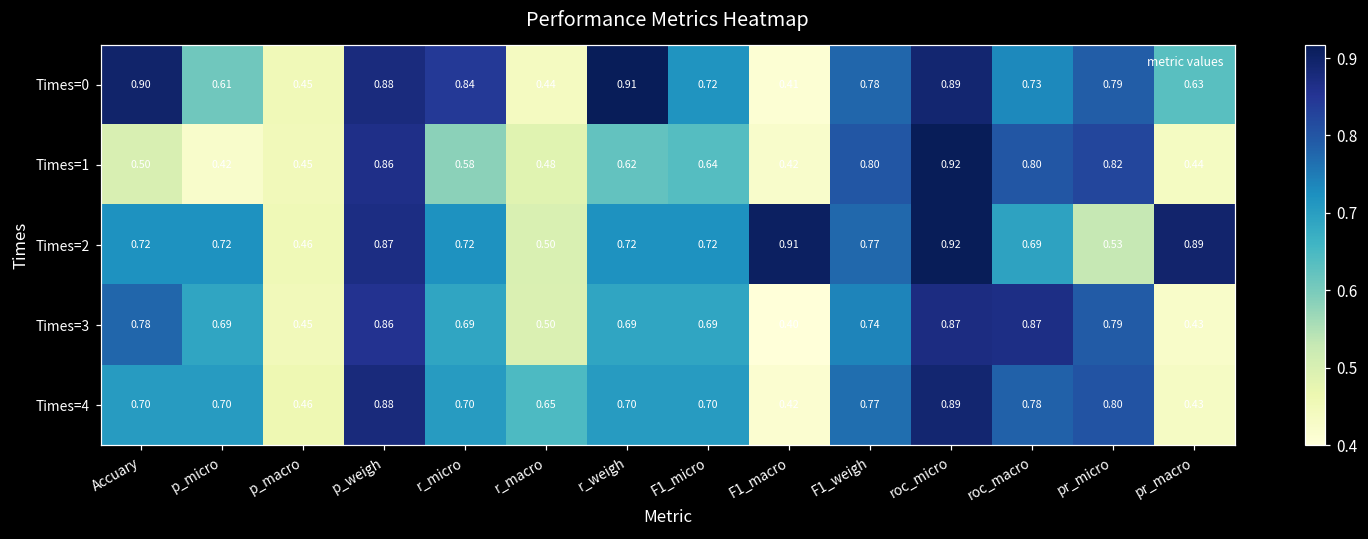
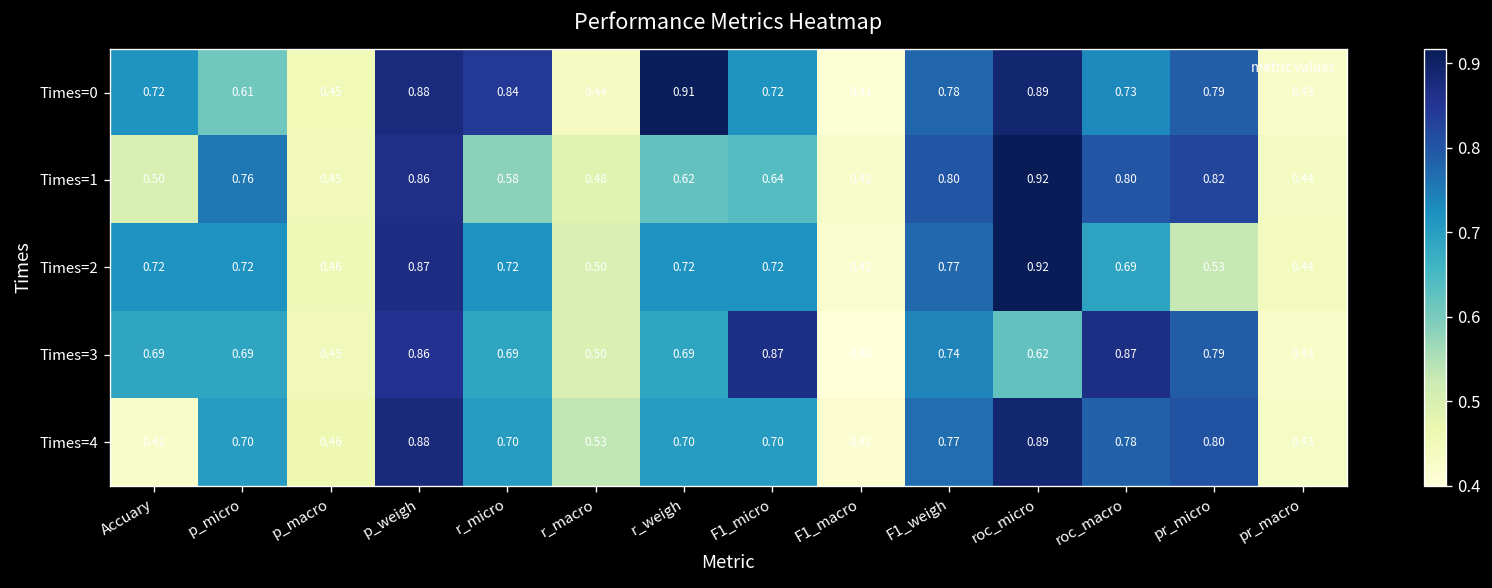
Times=0, Accuary: 0.90 -> 0.72
Times=0, pr_macro: 0.63 -> 0.43
Times=1, p_micro: 0.42 -> 0.76
Times=2, F1_macro: 0.91 -> 0.42
Times=2, pr_macro: 0.89 -> 0.44
Times=3, Accuary: 0.78 -> 0.69
Times=3, F1_micro: 0.69 -> 0.87
Times=3, roc_micro: 0.87 -> 0.62
Times=4, Accuary: 0.70 -> 0.42
Times=4, r_macro: 0.65 -> 0.53
